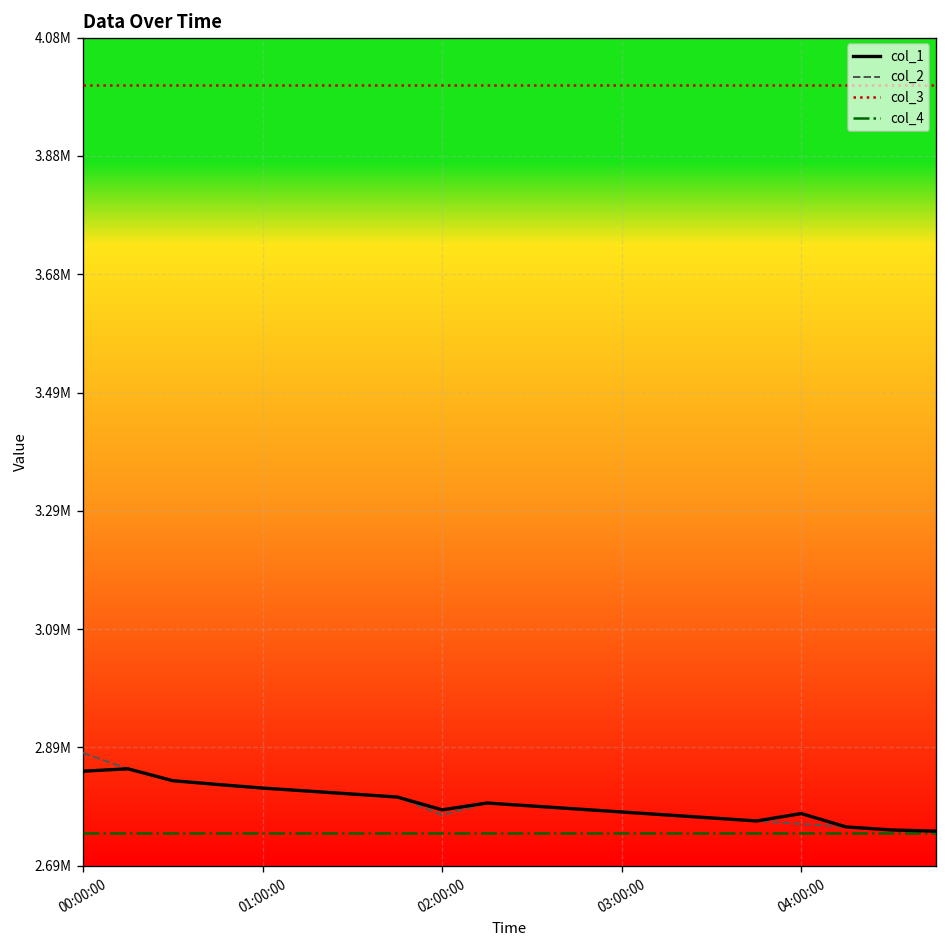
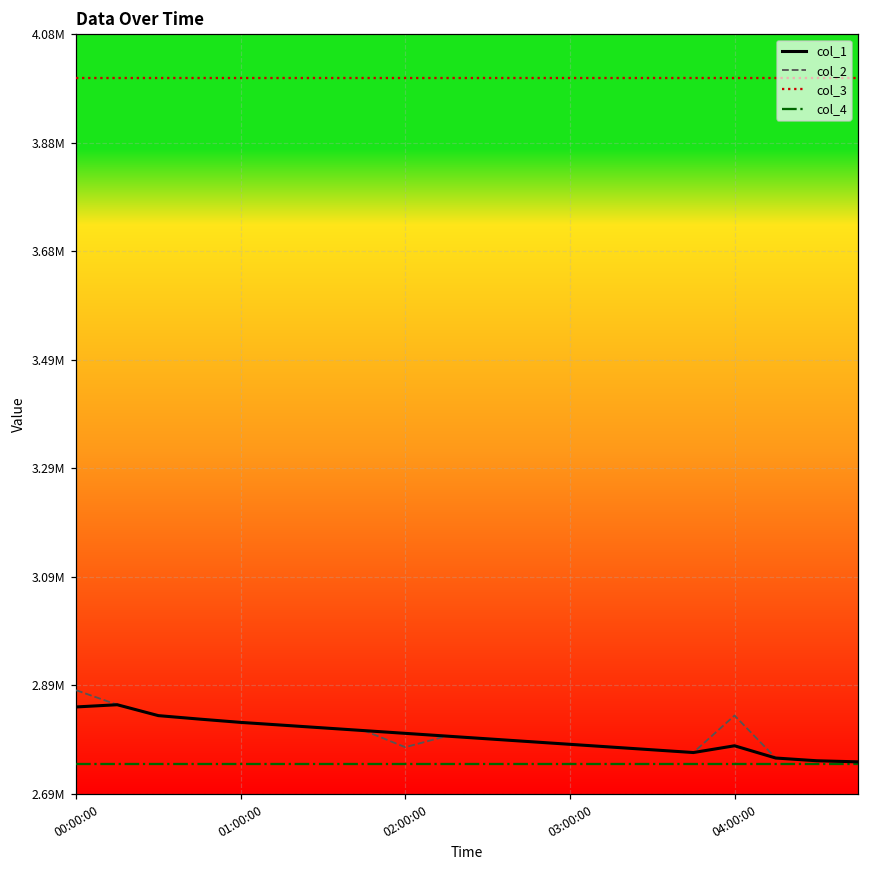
col_1, 02:00:00: 2790000 -> 2810000
col_2, 04:00:00: 2770000 -> 2840000
